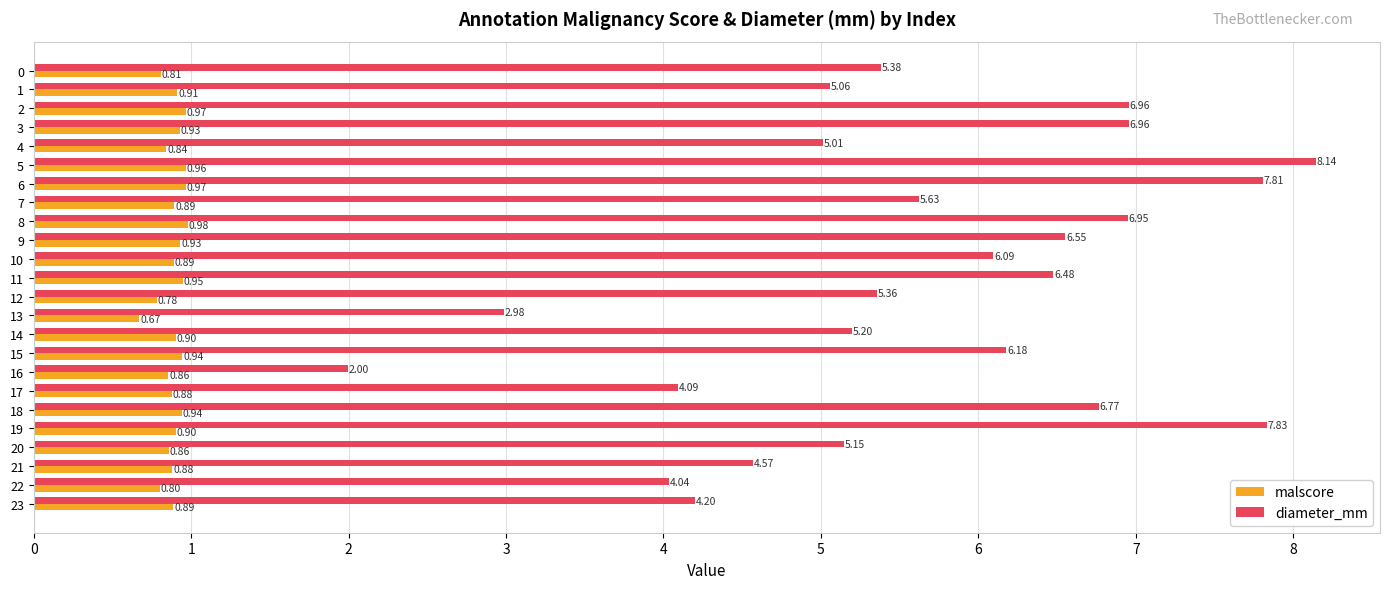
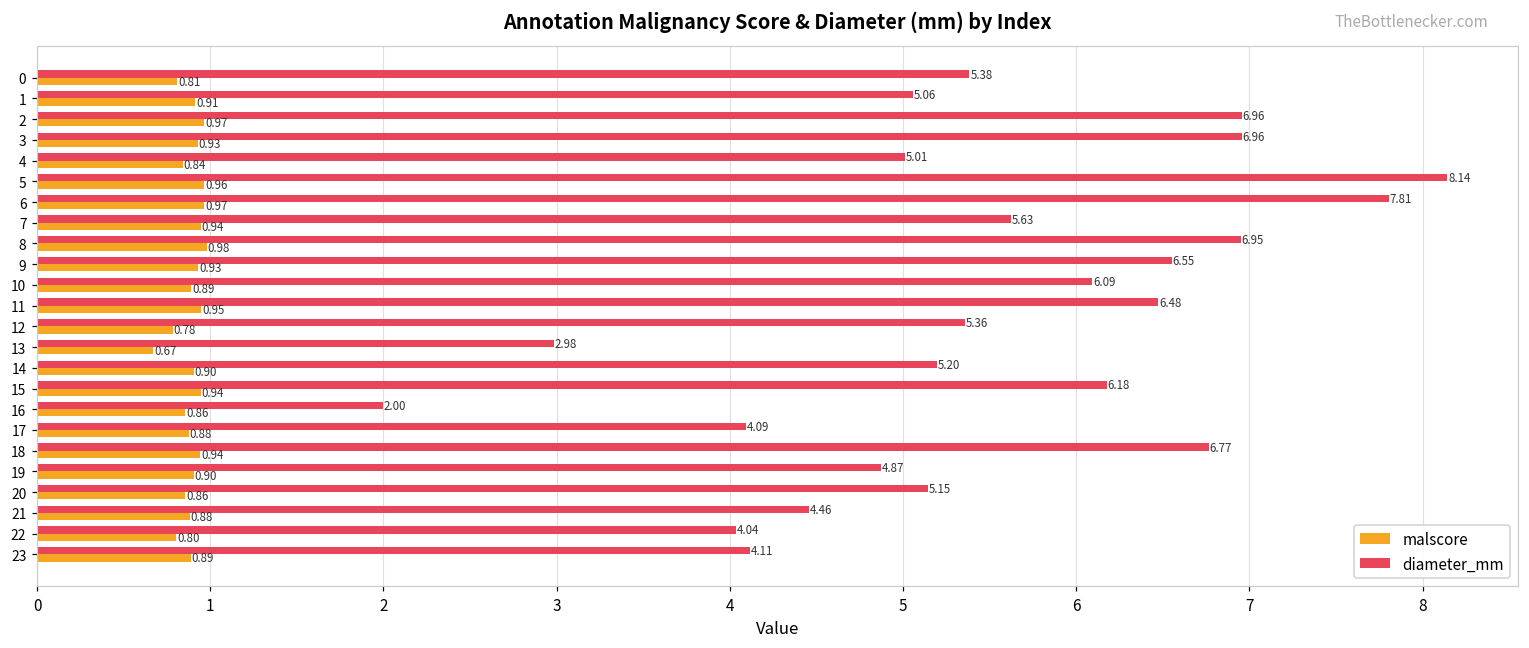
malscore, 7: 0.89 -> 0.94
diameter_mm, 19: 7.83 -> 4.87
diameter_mm, 21: 4.57 -> 4.46
diameter_mm, 23: 4.20 -> 4.11
